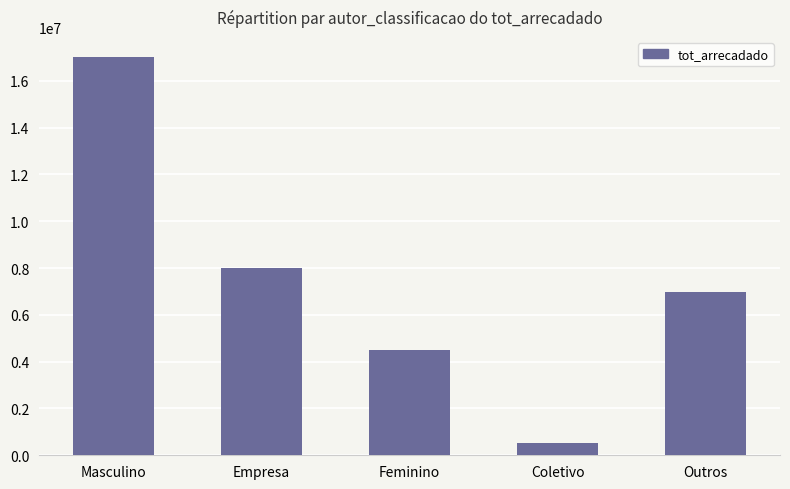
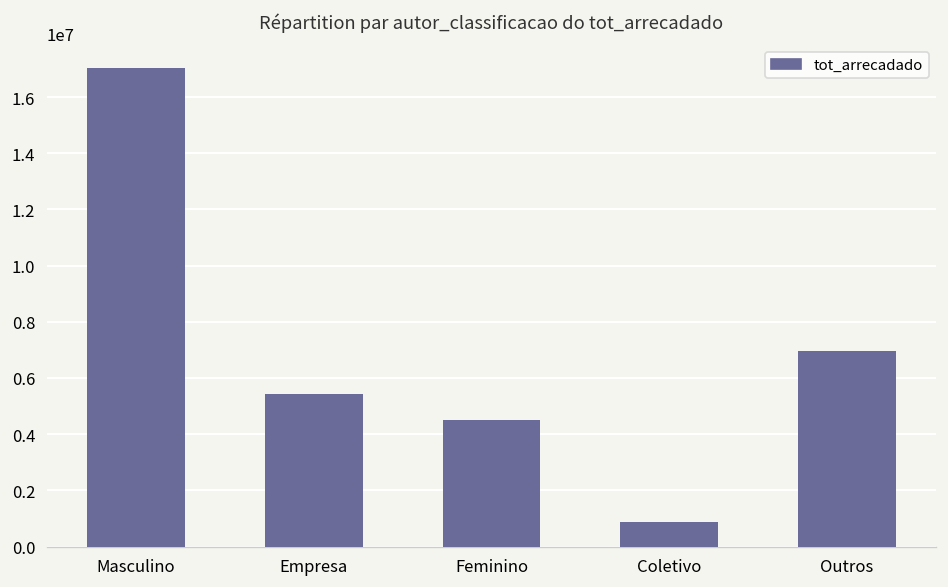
Empresa: 8000000 -> 5400000
Coletivo: 500000 -> 900000
